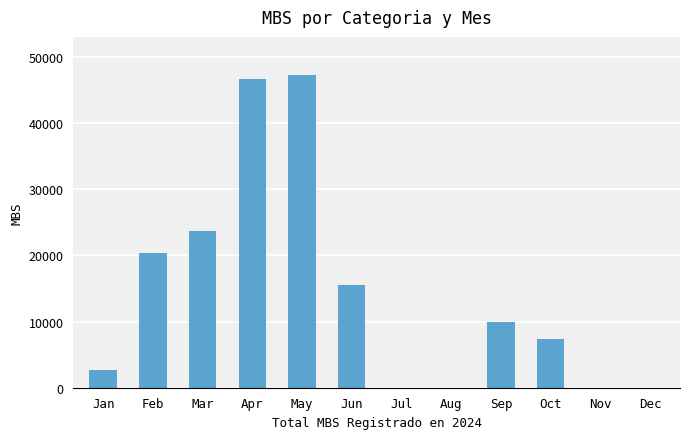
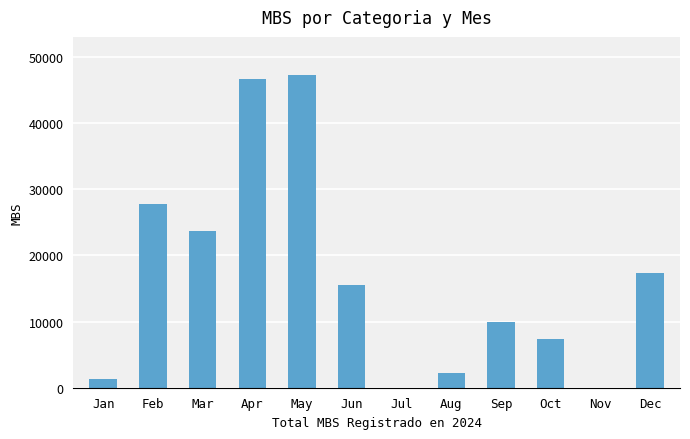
Jan: 3000 -> 1000
Feb: 20000 -> 28000
Aug: 0 -> 2000
Dec: 0 -> 17000
